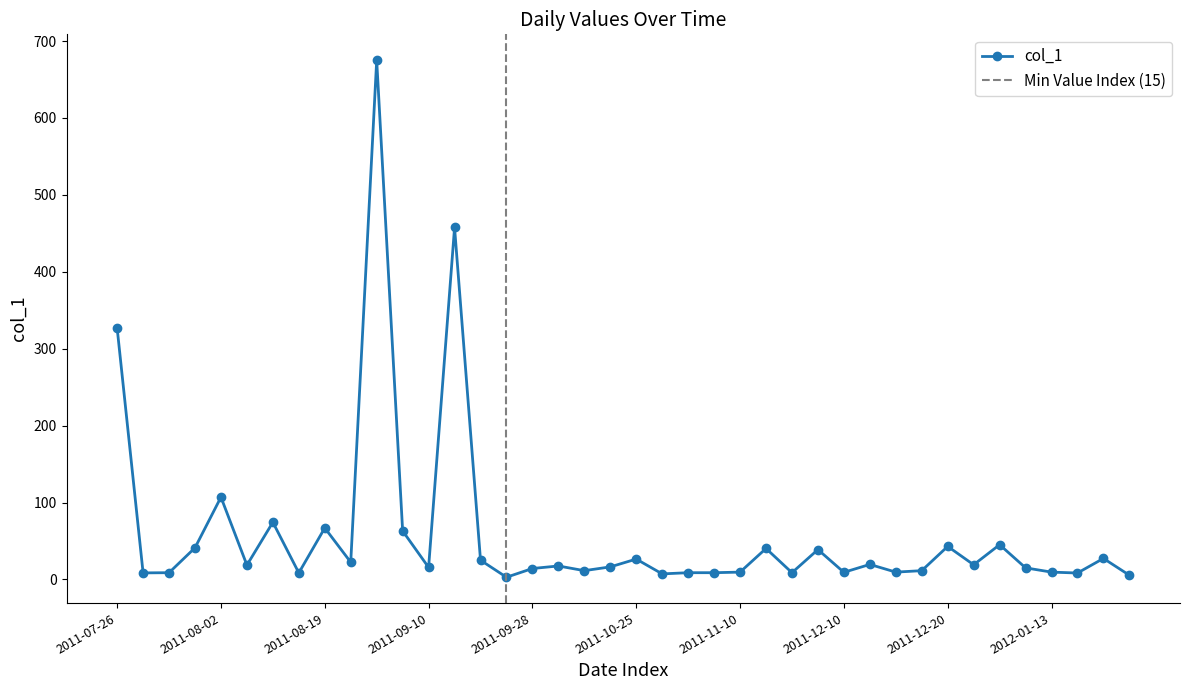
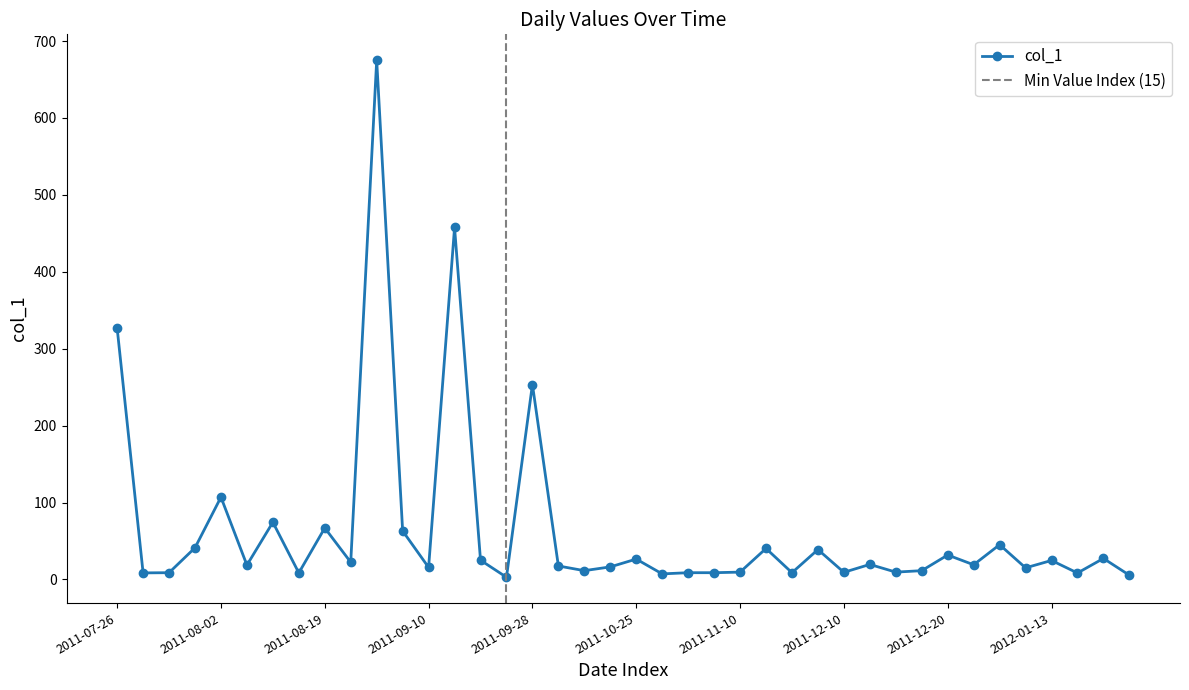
2011-09-28: 10 -> 250
2011-12-20: 40 -> 30
2012-01-13: 10 -> 20
